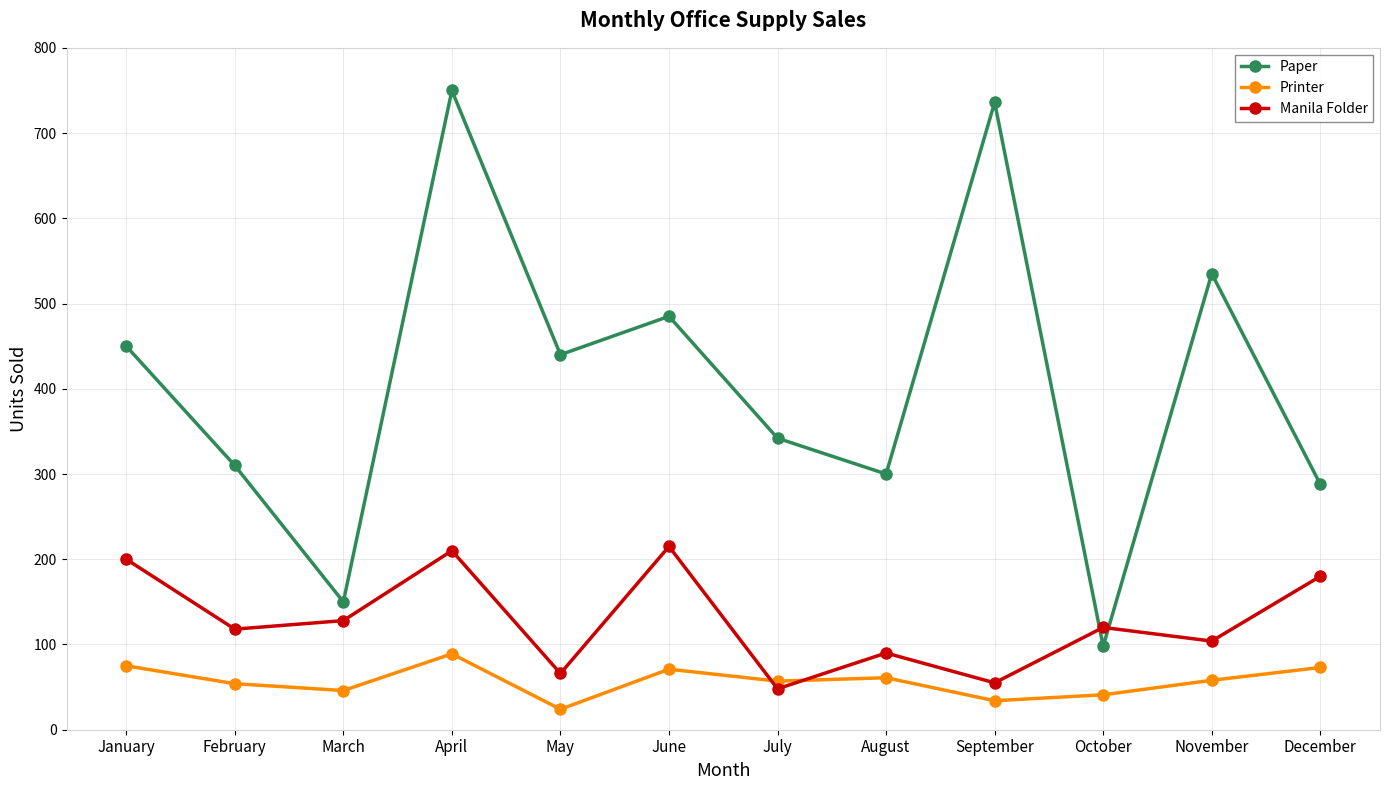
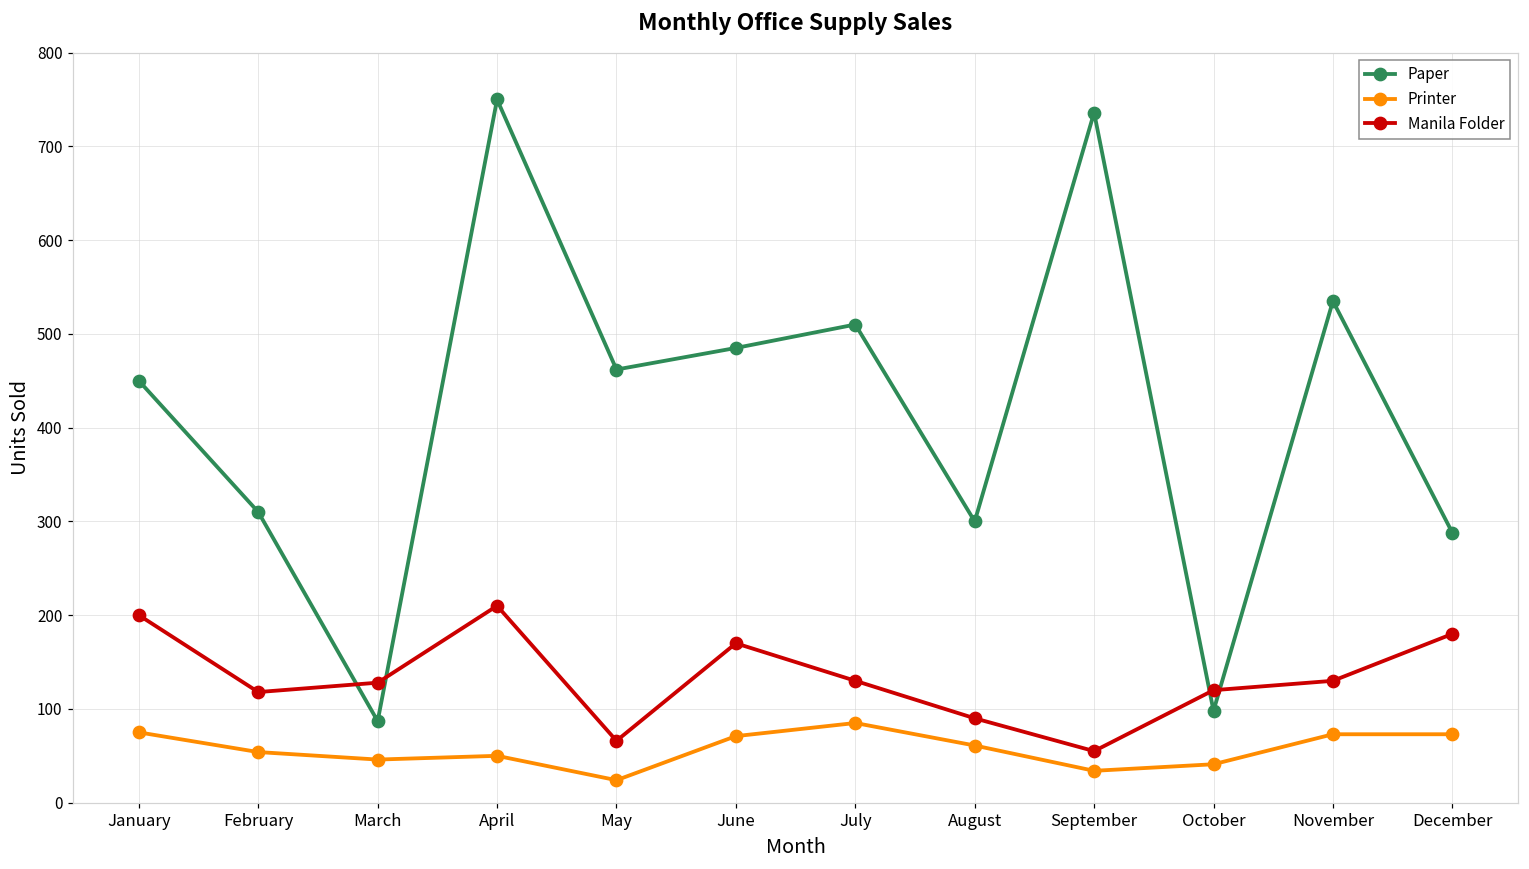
Paper, March: 150 -> 90
Printer, April: 90 -> 50
Paper, May: 440 -> 460
Manila Folder, June: 220 -> 170
Paper, July: 340 -> 510
Printer, July: 60 -> 90
Manila Folder, July: 50 -> 130
Printer, November: 60 -> 70
Manila Folder, November: 100 -> 130
